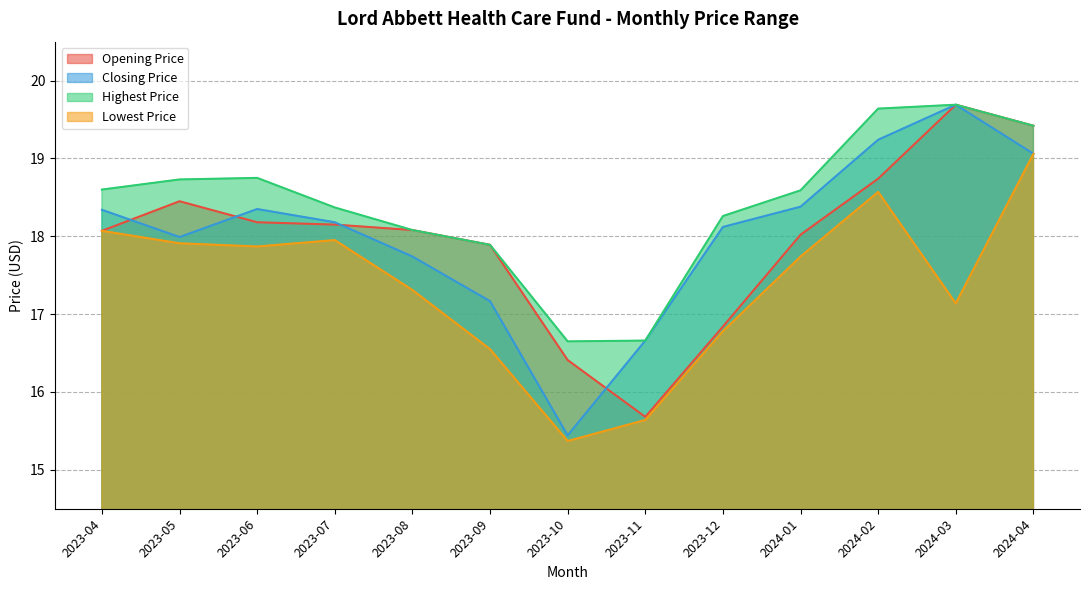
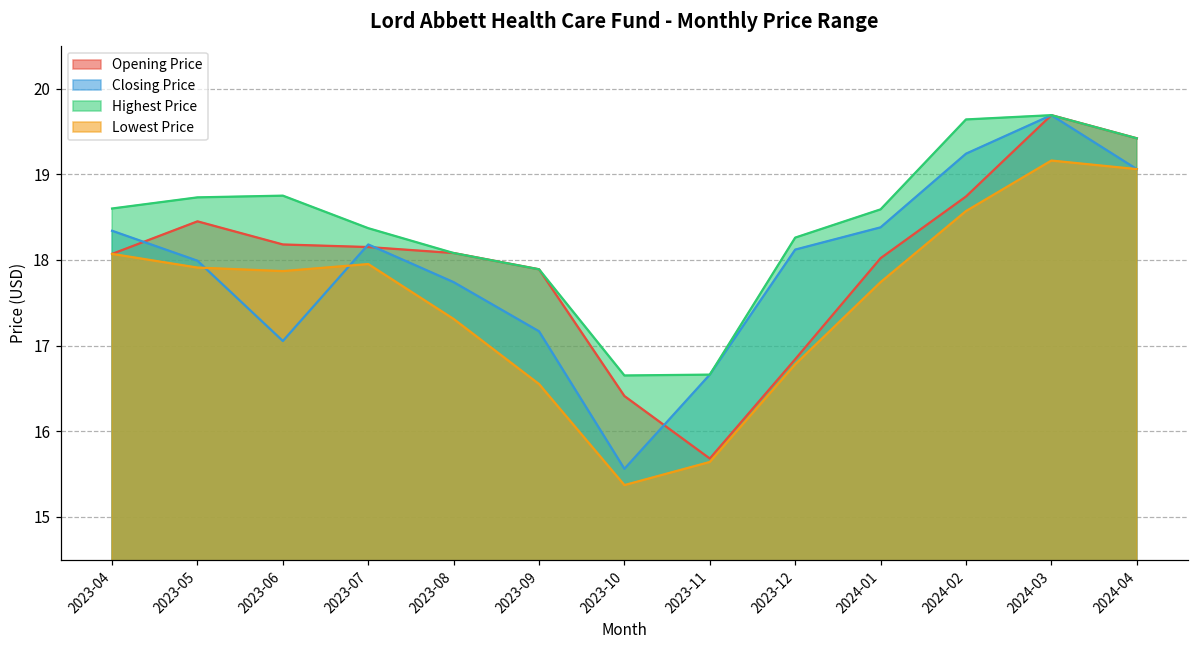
Closing Price, 2023-06: 18.4 -> 17.1
Closing Price, 2023-10: 15.4 -> 15.6
Lowest Price, 2024-03: 17.1 -> 19.2
